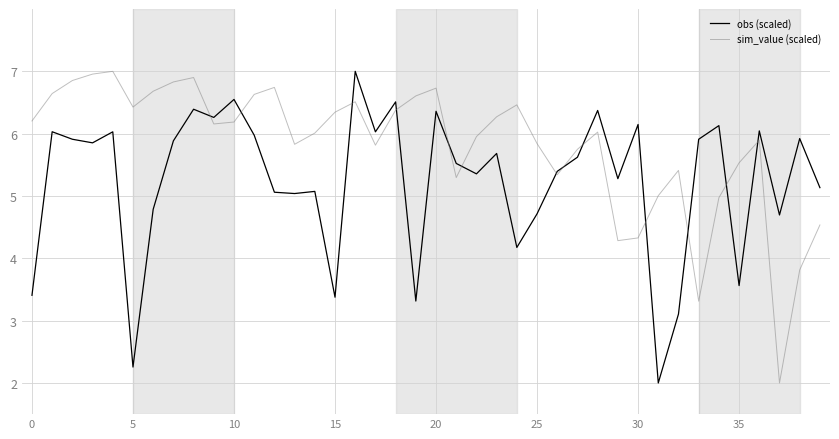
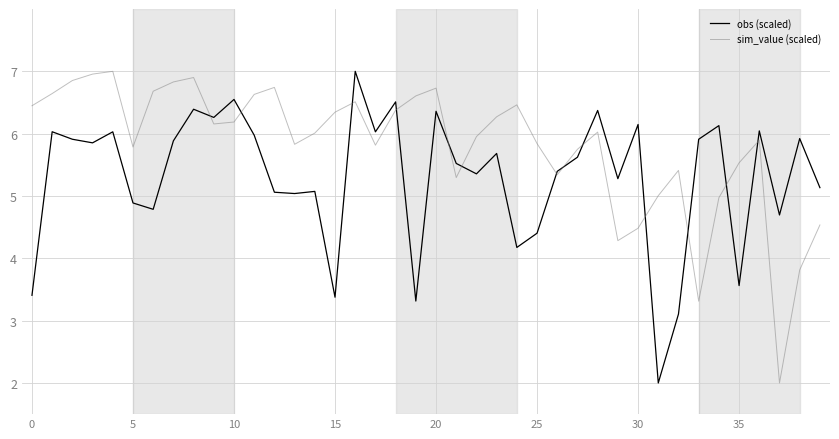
sim_value (scaled), 0: 6.2 -> 6.4
obs (scaled), 5: 2.3 -> 4.9
sim_value (scaled), 5: 6.4 -> 5.8
obs (scaled), 25: 4.7 -> 4.4
sim_value (scaled), 30: 4.3 -> 4.5
